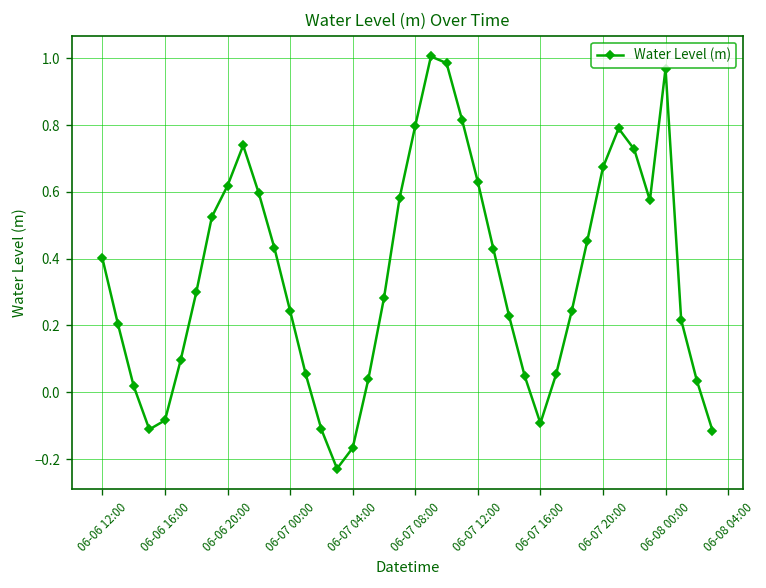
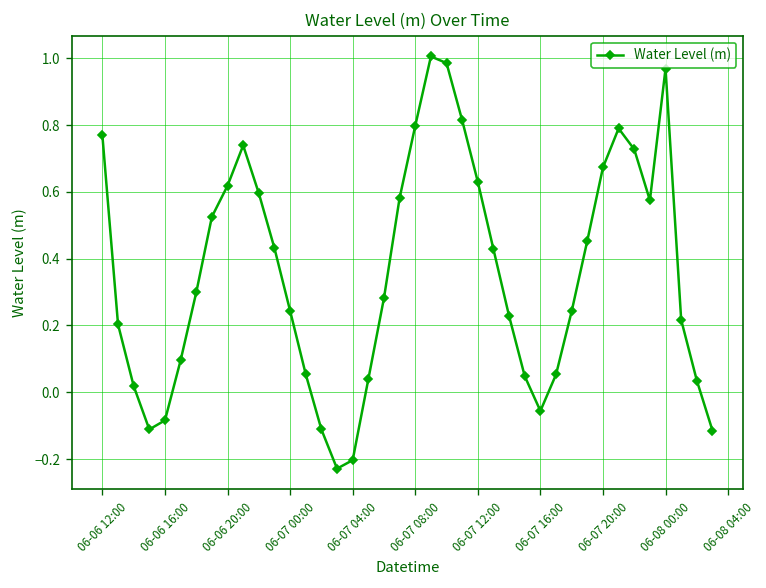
06-06 12:00: 0.40 -> 0.77
06-07 04:00: -0.17 -> -0.20
06-07 16:00: -0.09 -> -0.06
